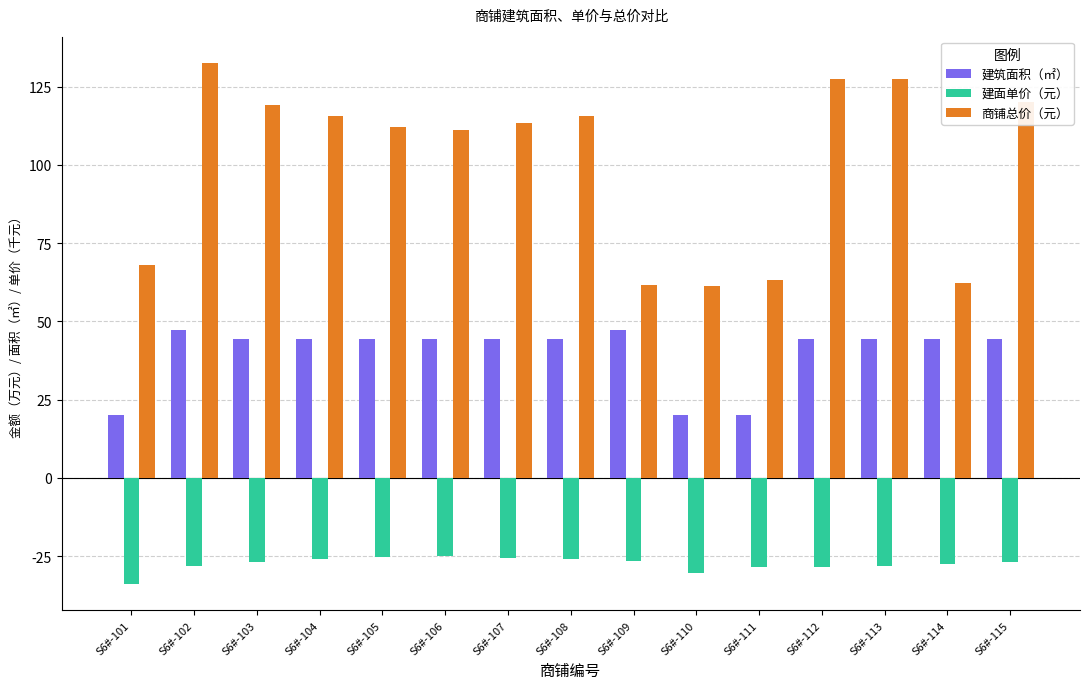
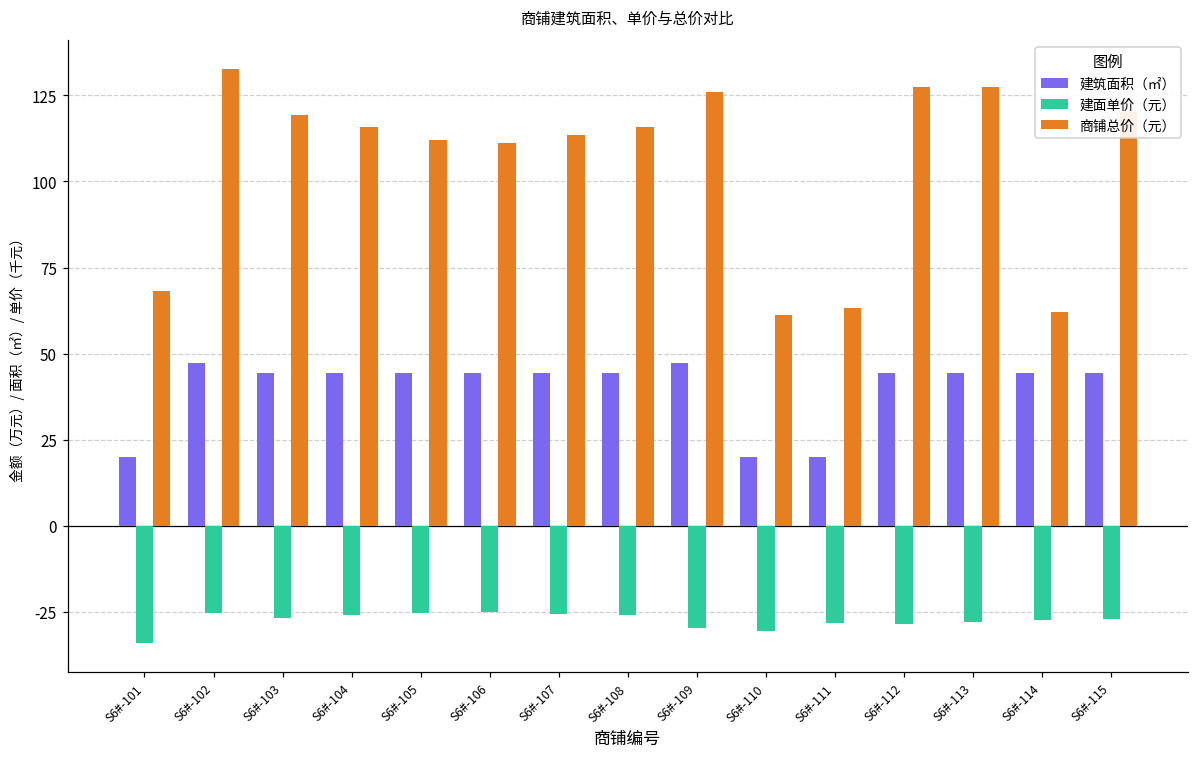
建面单价（元）, S6#-102: -28 -> -25
建面单价（元）, S6#-109: -27 -> -30
商铺总价（元）, S6#-109: 62 -> 126
